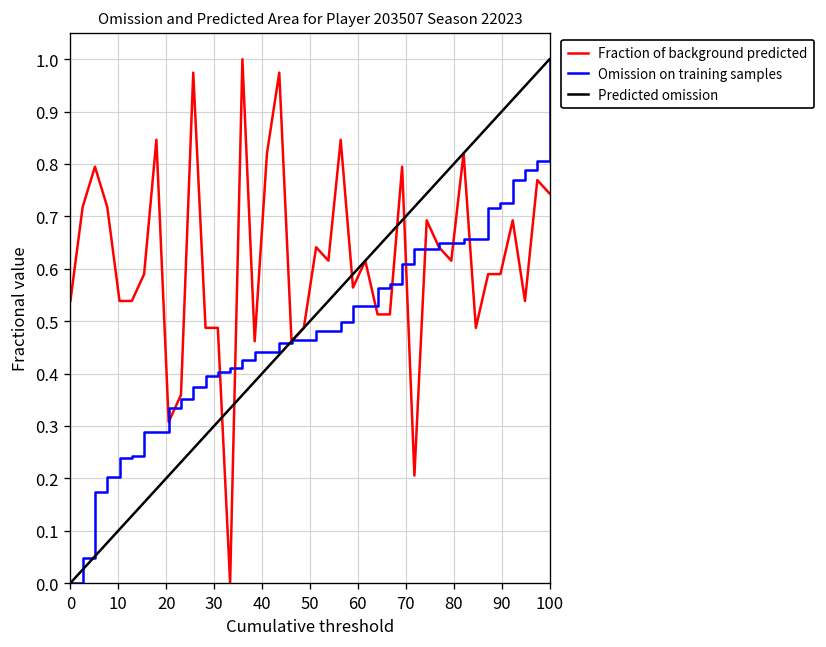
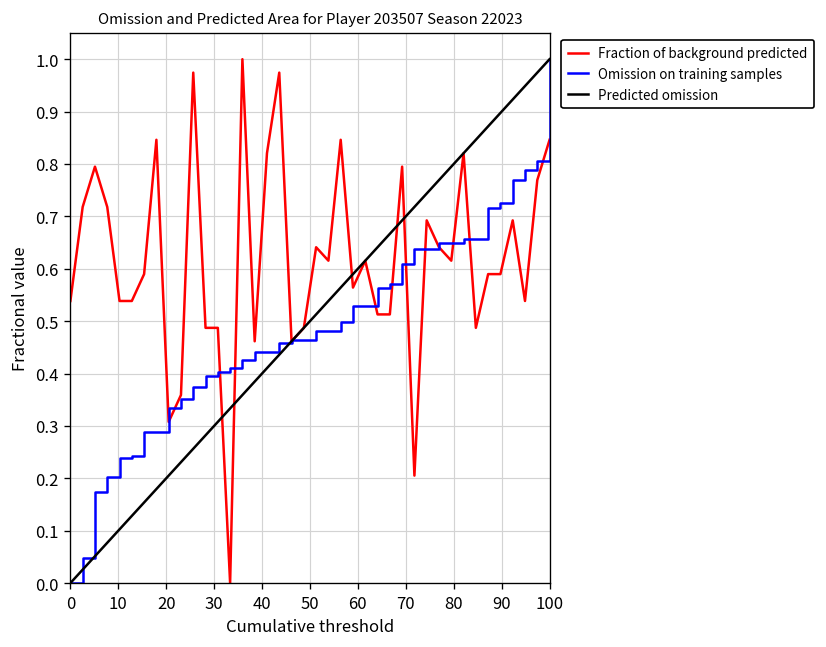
Fraction of background predicted, 100: 0.74 -> 0.85
